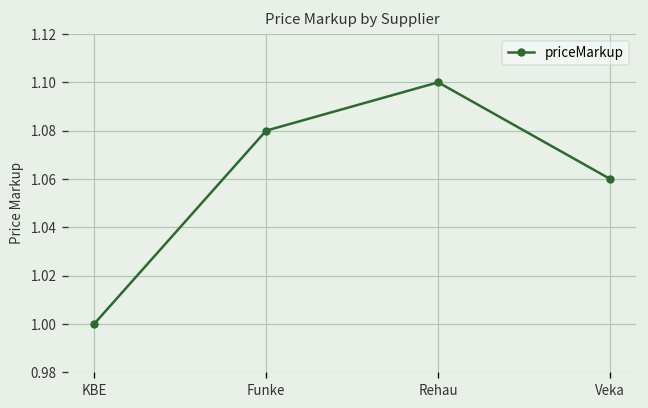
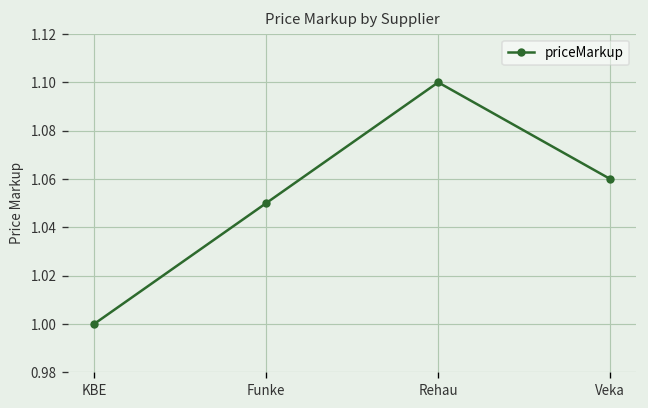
Funke: 1.08 -> 1.05
